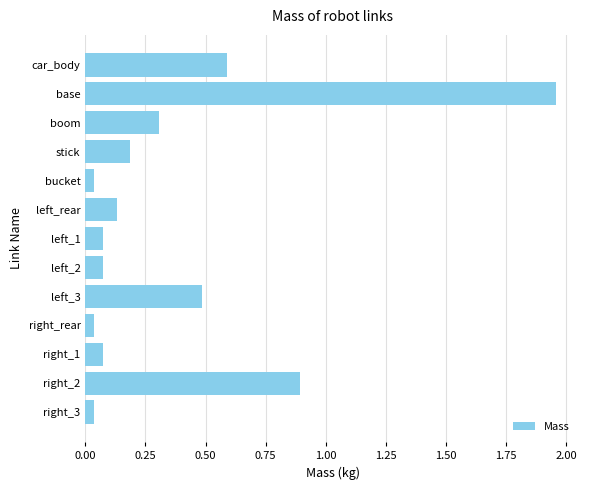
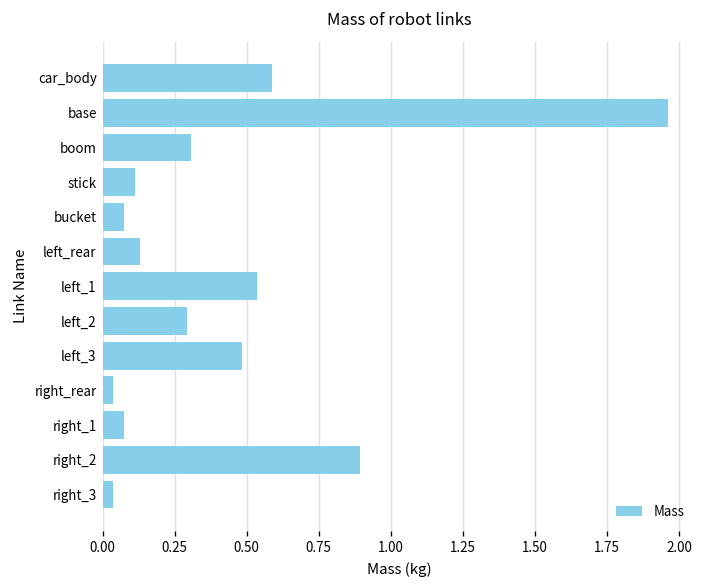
stick: 0.19 -> 0.11
bucket: 0.04 -> 0.07
left_1: 0.07 -> 0.54
left_2: 0.07 -> 0.29
